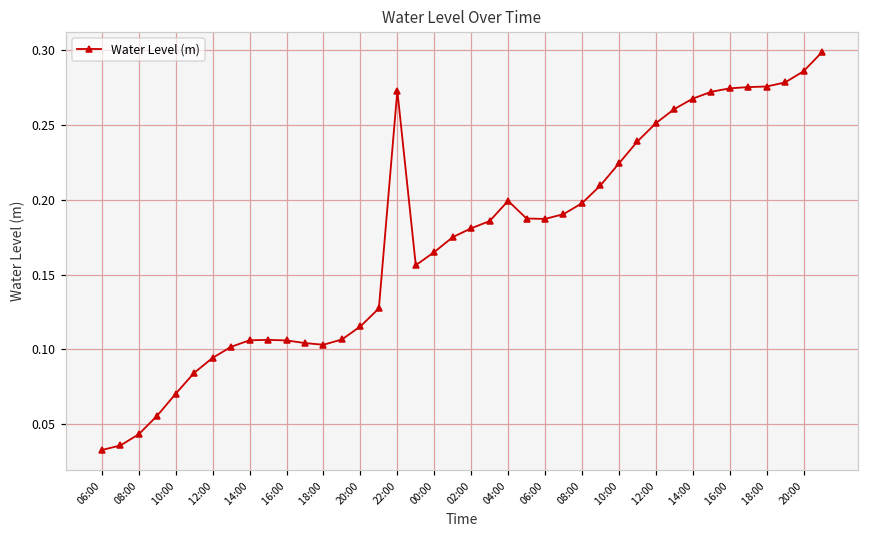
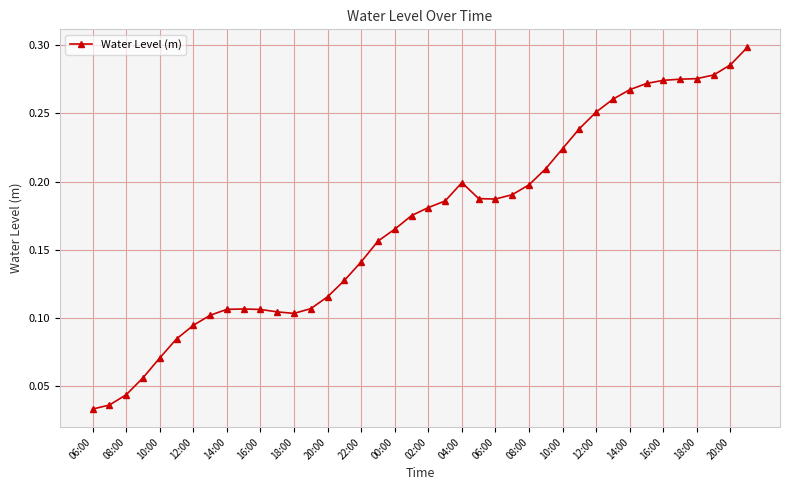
22:00: 0.273 -> 0.141
